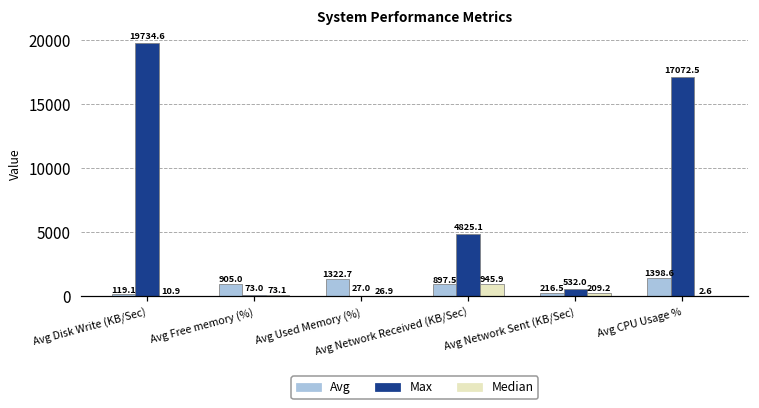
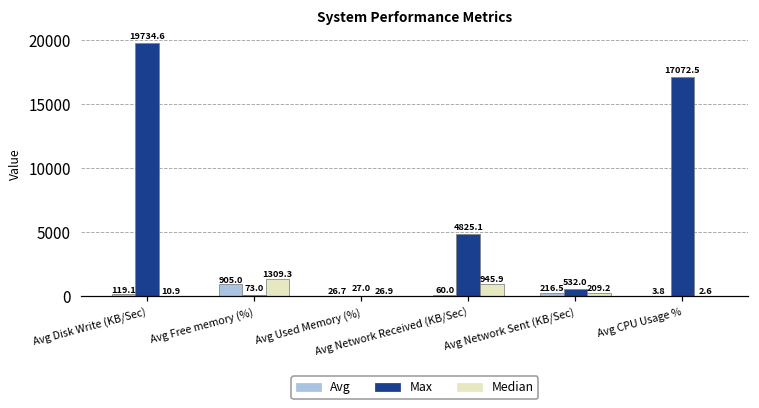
Median, Avg Free memory (%): 73.1 -> 1309.3
Avg, Avg Used Memory (%): 1322.7 -> 26.7
Avg, Avg Network Received (KB/Sec): 897.5 -> 60.0
Avg, Avg CPU Usage %: 1398.6 -> 3.8
